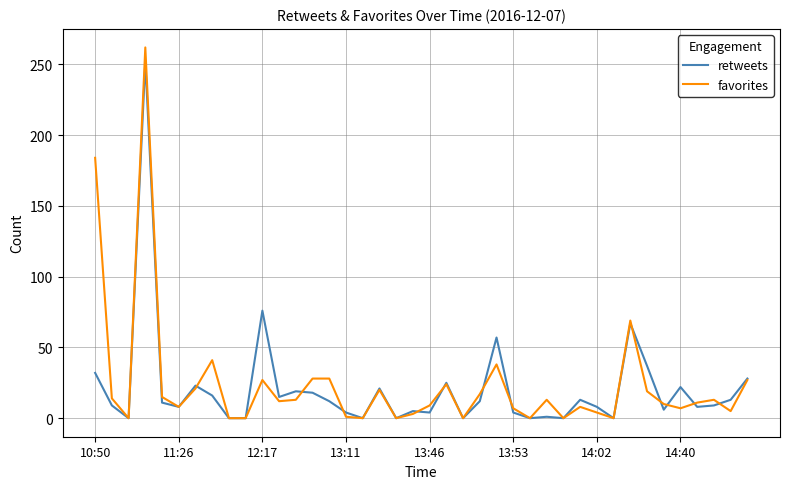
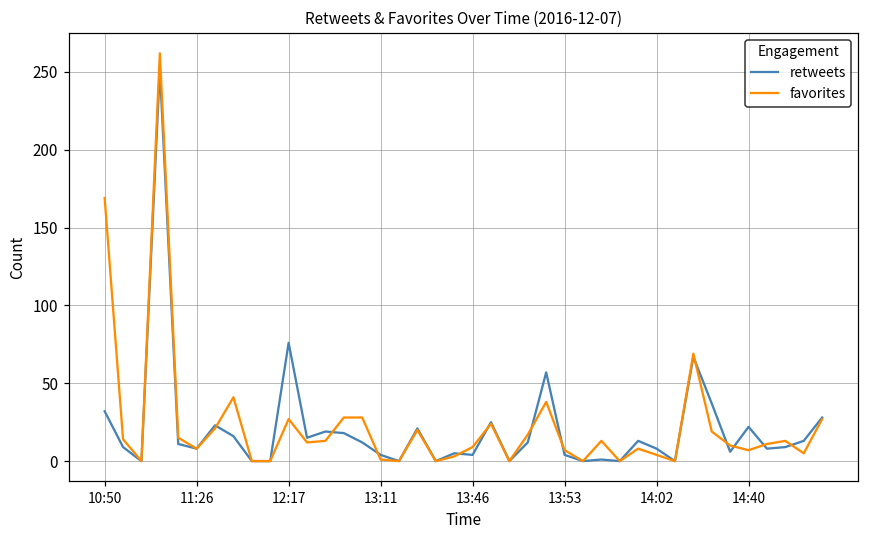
favorites, 10:50: 184 -> 169
